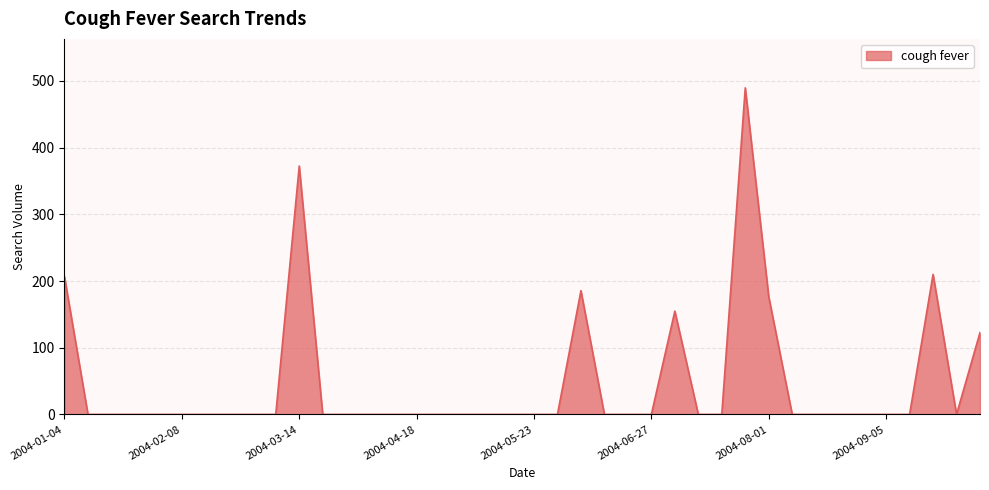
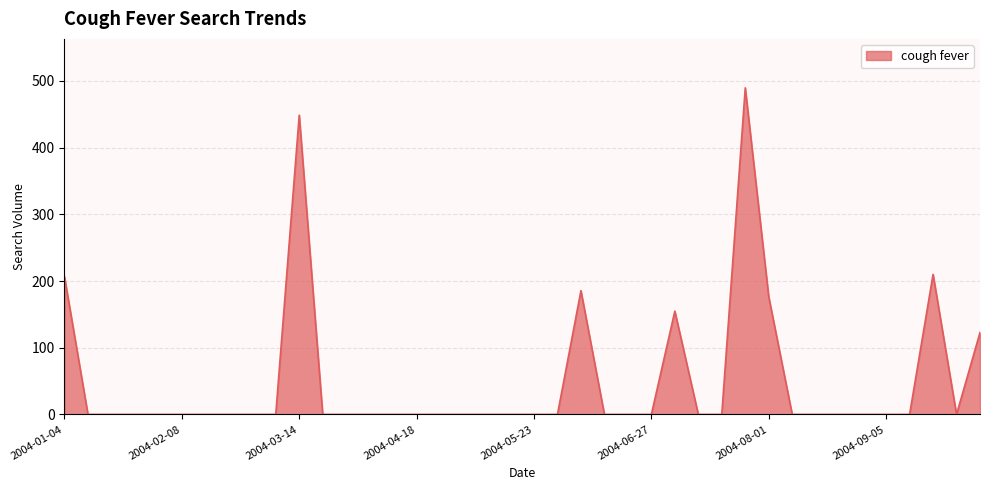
2004-03-14: 370 -> 450
